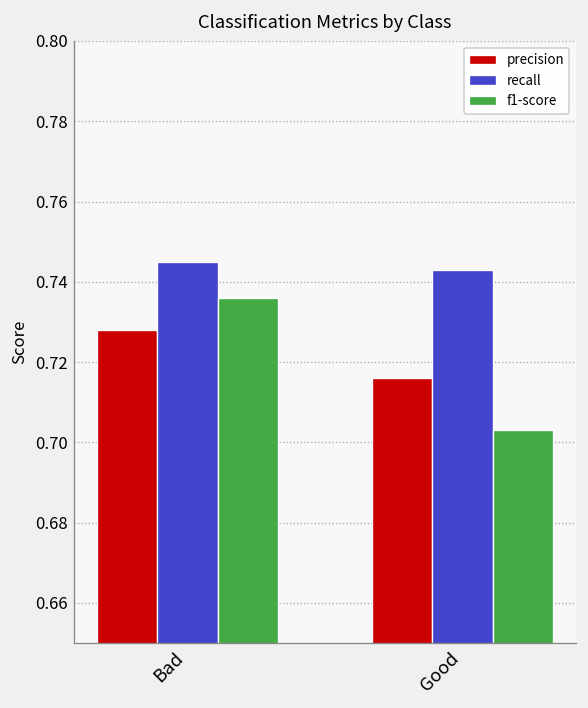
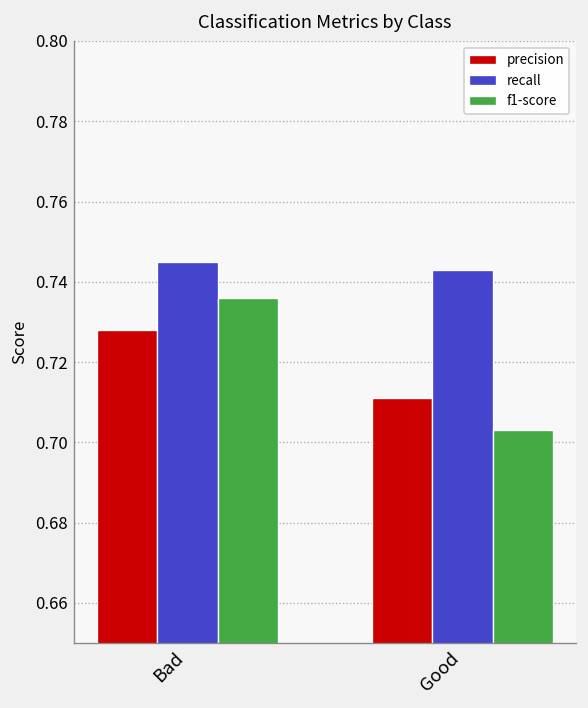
precision, Good: 0.716 -> 0.711
